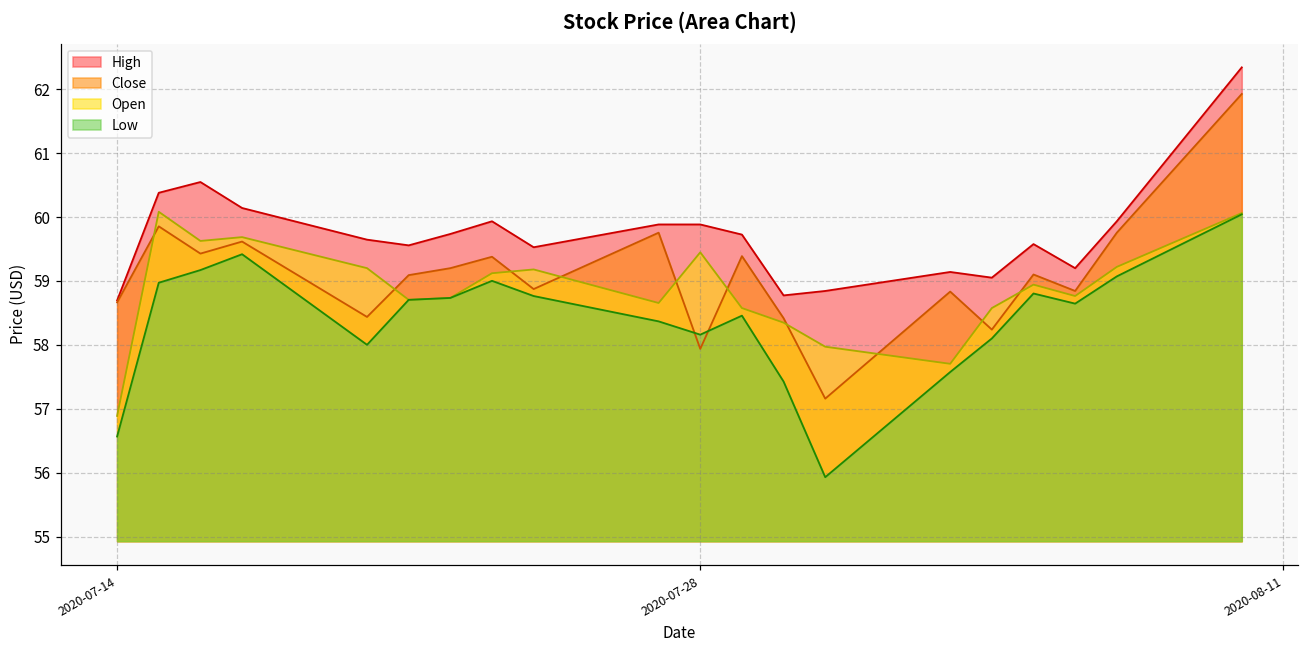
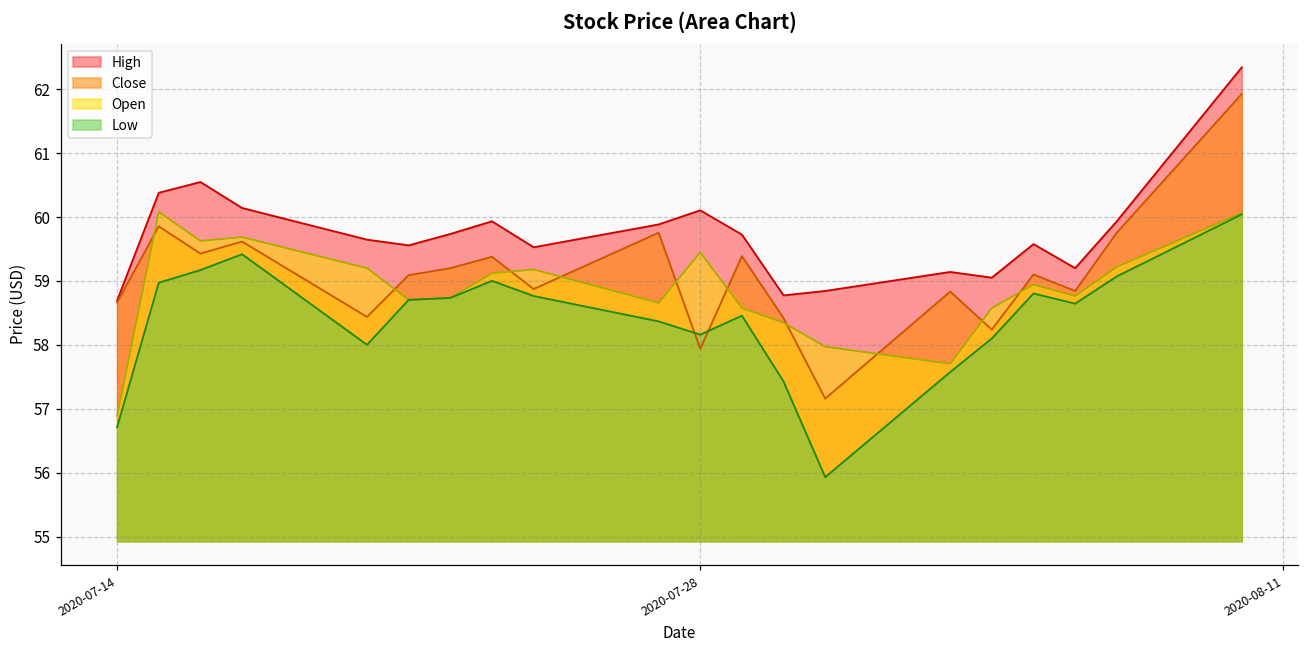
Low, 2020-07-14: 56.6 -> 56.7
High, 2020-07-28: 59.9 -> 60.1
